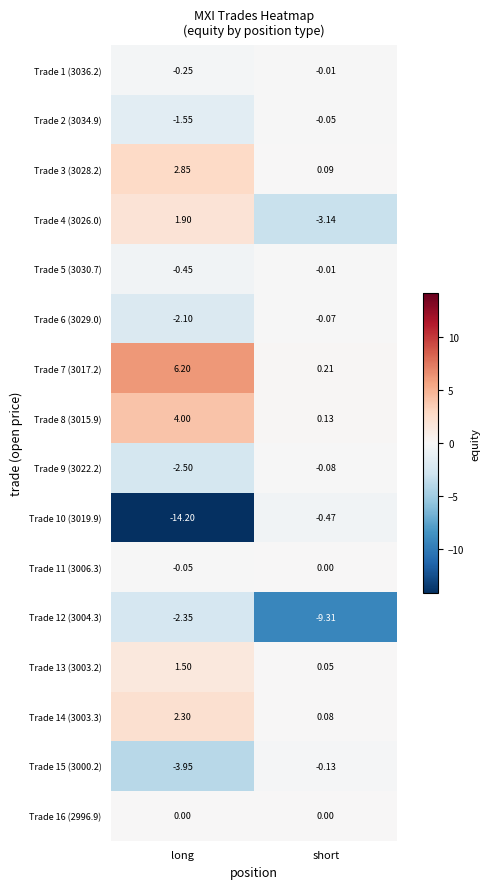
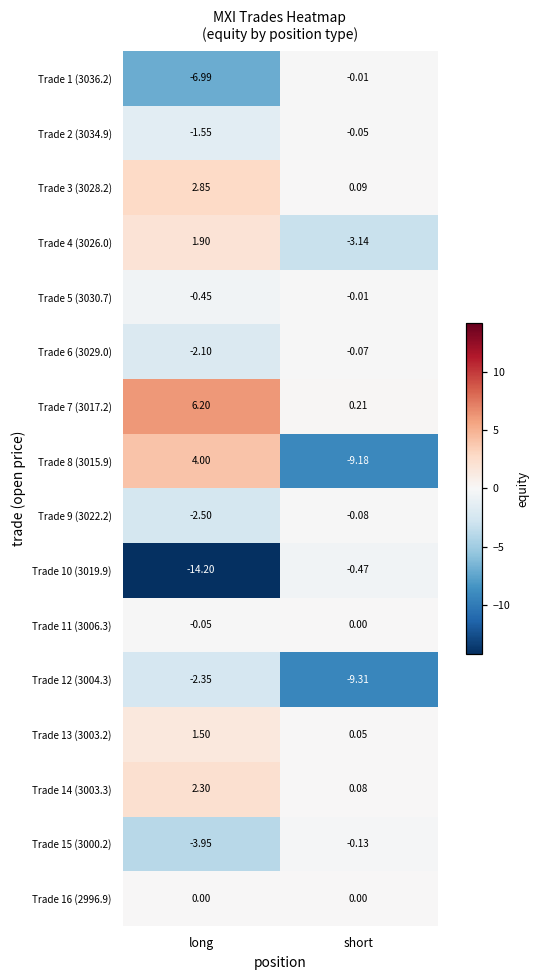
Trade 1 (3036.2), long: -0.25 -> -6.99
Trade 8 (3015.9), short: 0.13 -> -9.18
